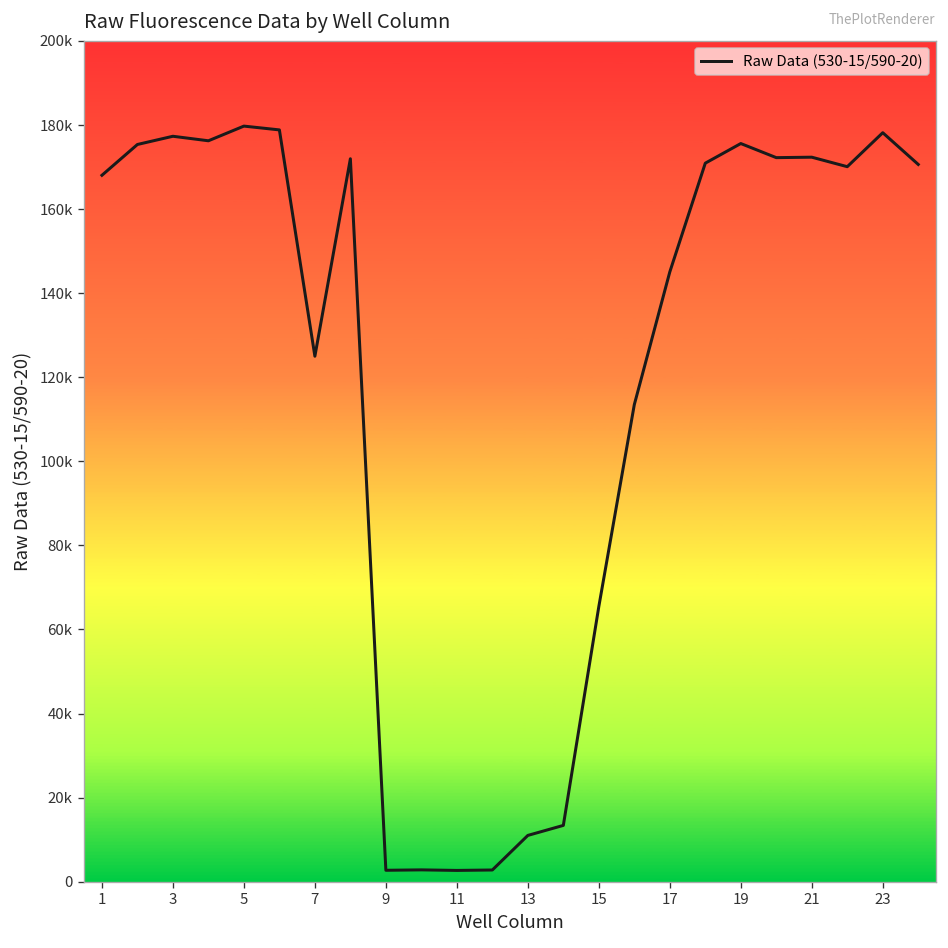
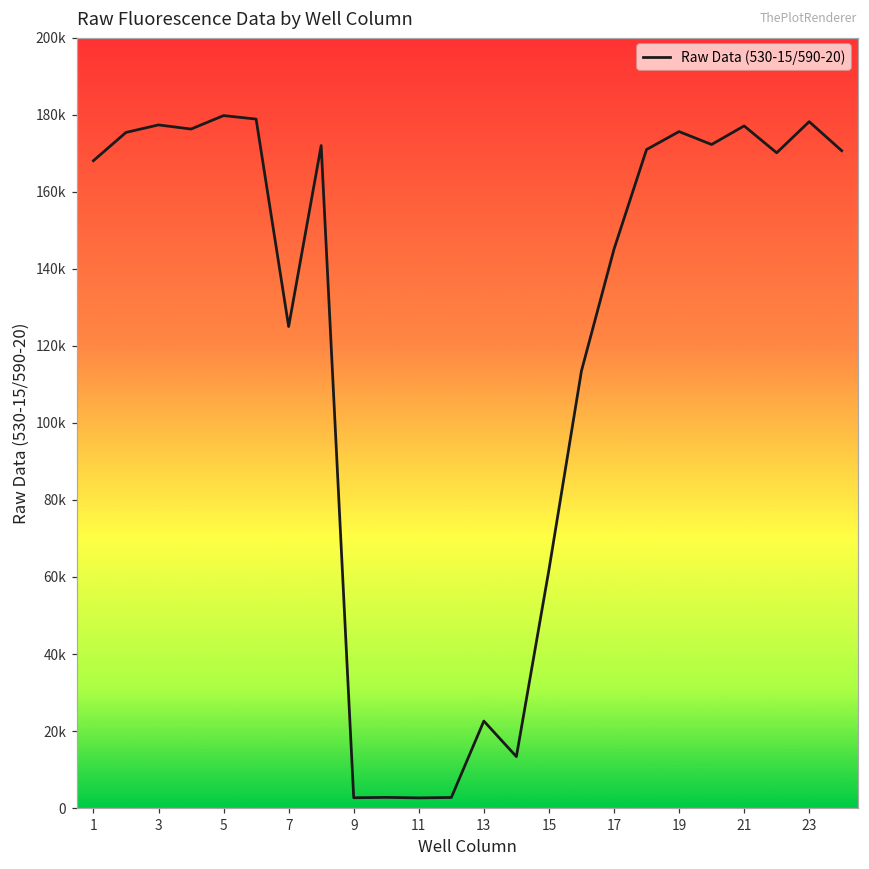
13: 11000 -> 23000
15: 65000 -> 62000
21: 172000 -> 177000
